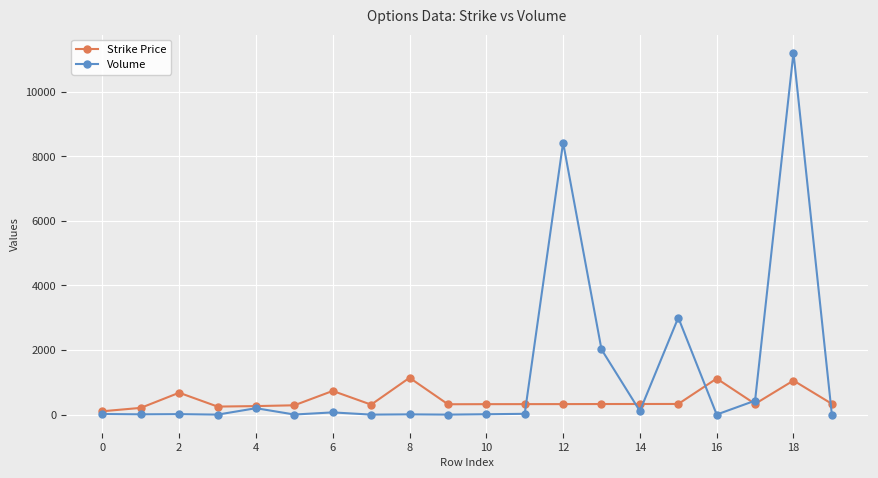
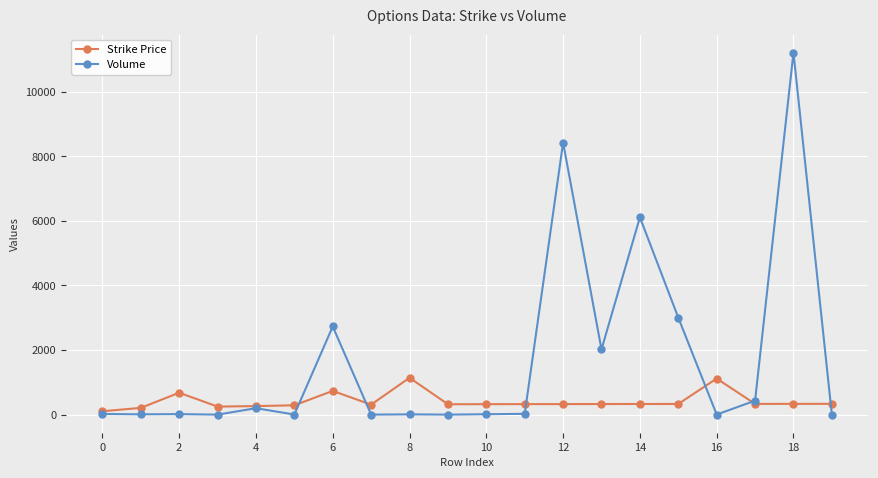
Volume, 6: 100 -> 2700
Volume, 14: 100 -> 6100
Strike Price, 18: 1100 -> 300
